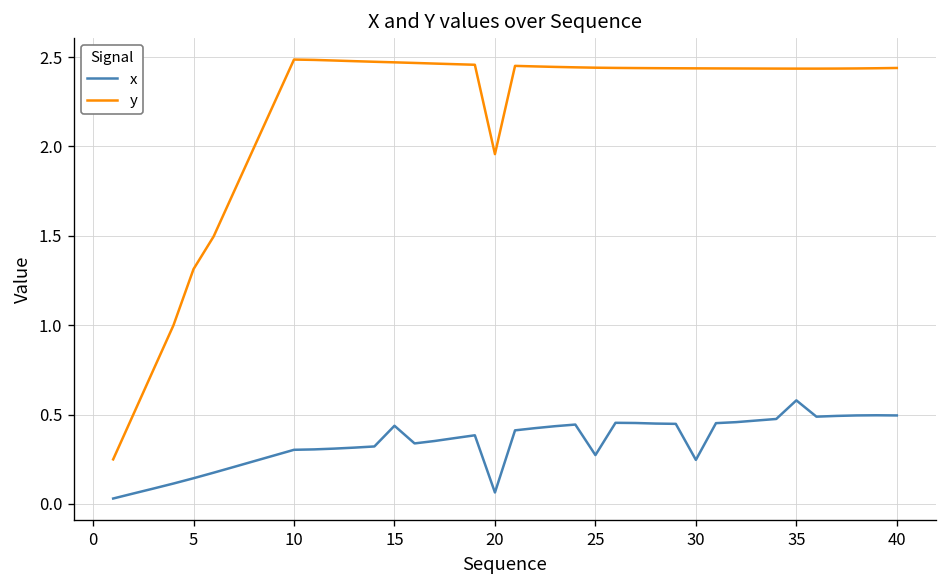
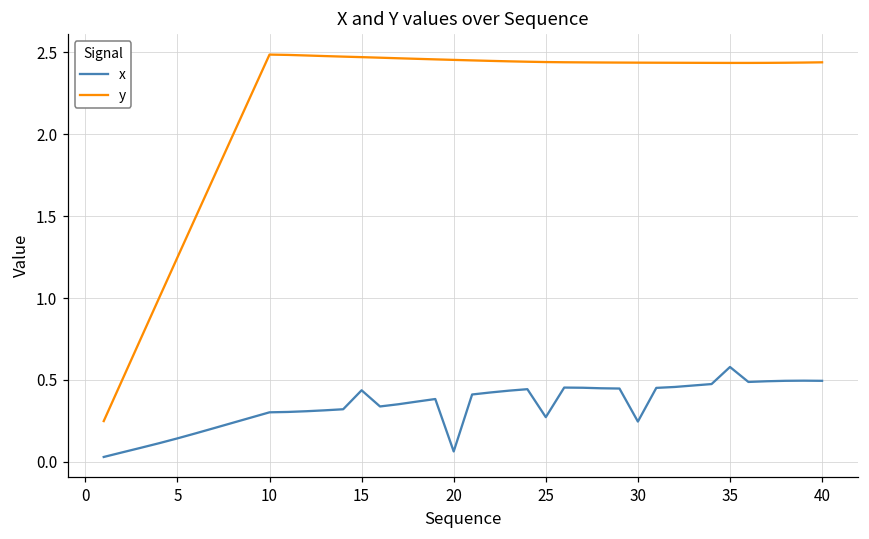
y, 5: 1.31 -> 1.25
y, 20: 1.96 -> 2.45
